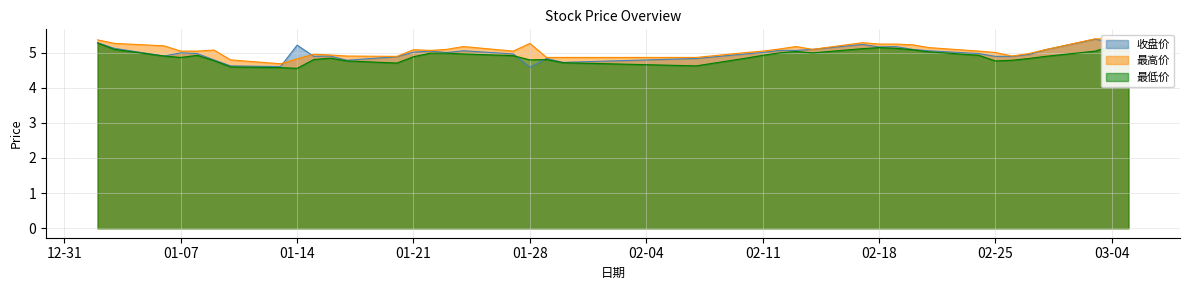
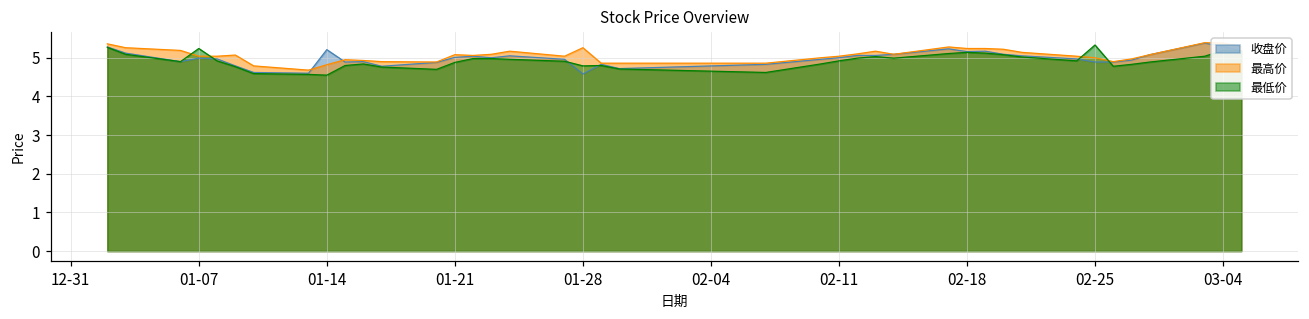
最低价, 01-07: 4.9 -> 5.2
最低价, 02-25: 4.8 -> 5.3
